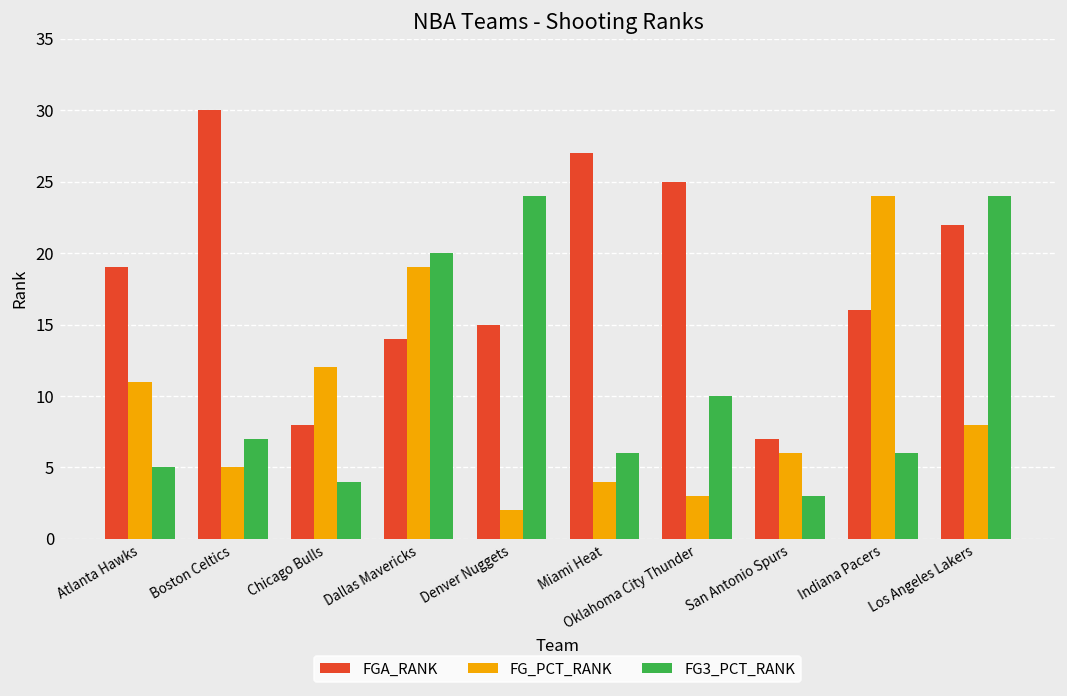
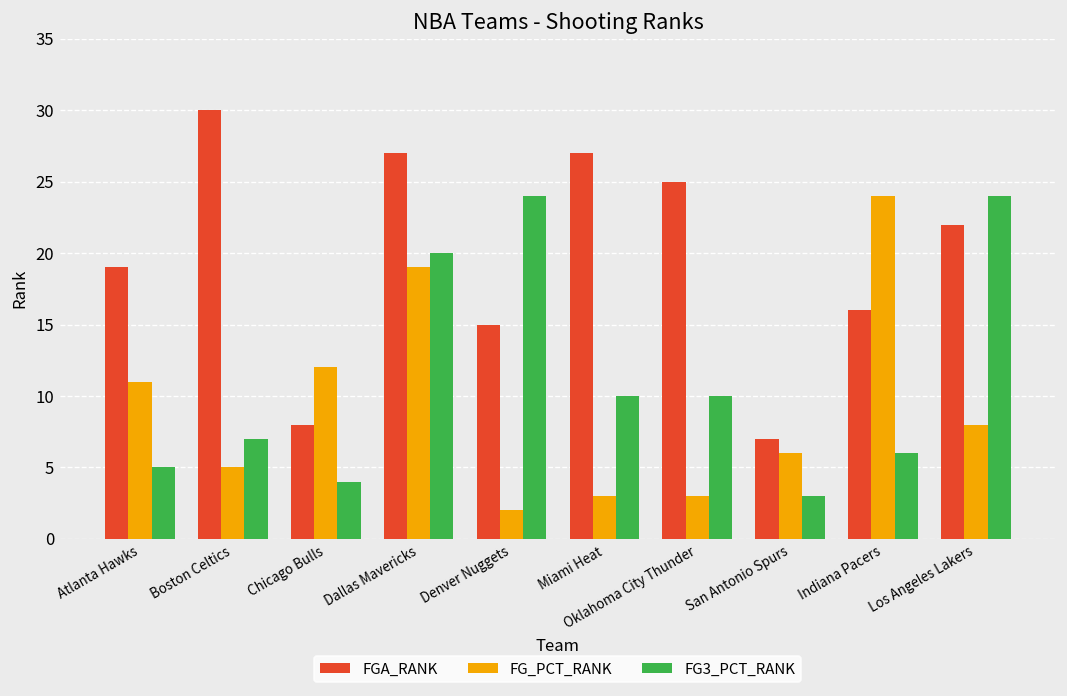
FGA_RANK, Dallas Mavericks: 14 -> 27
FG_PCT_RANK, Miami Heat: 4 -> 3
FG3_PCT_RANK, Miami Heat: 6 -> 10
